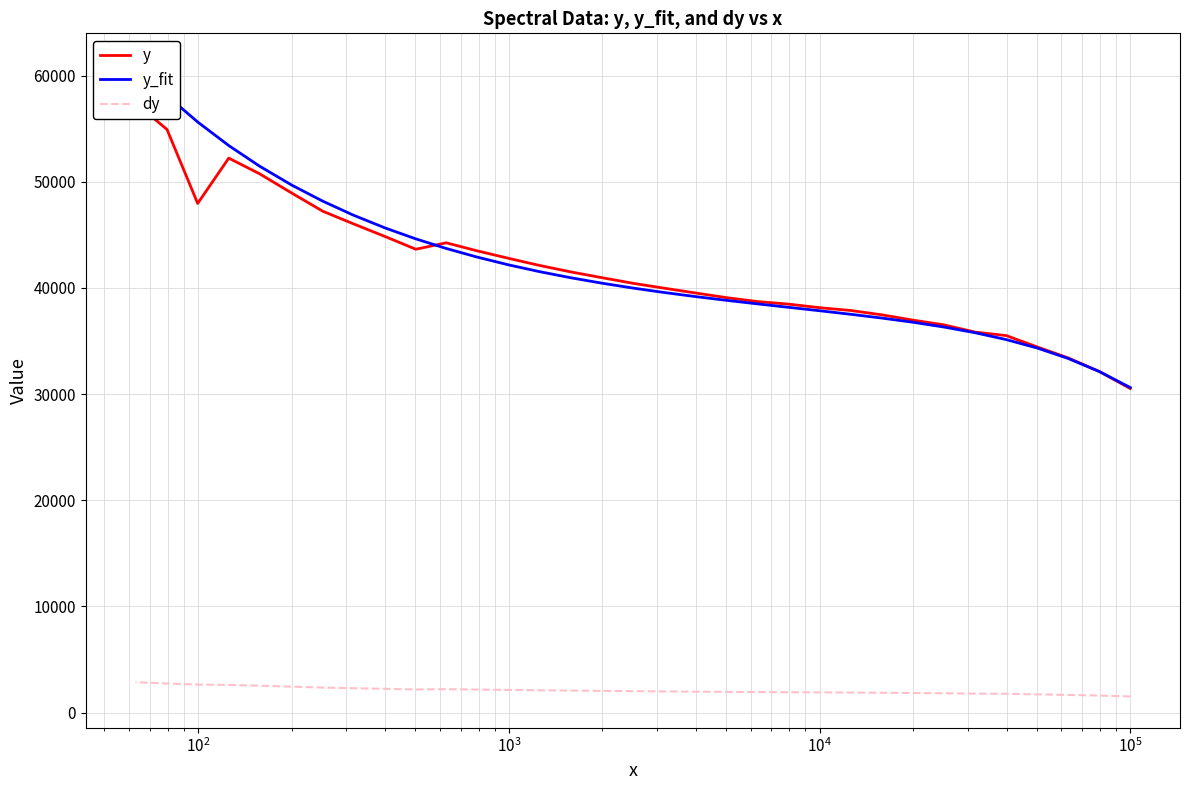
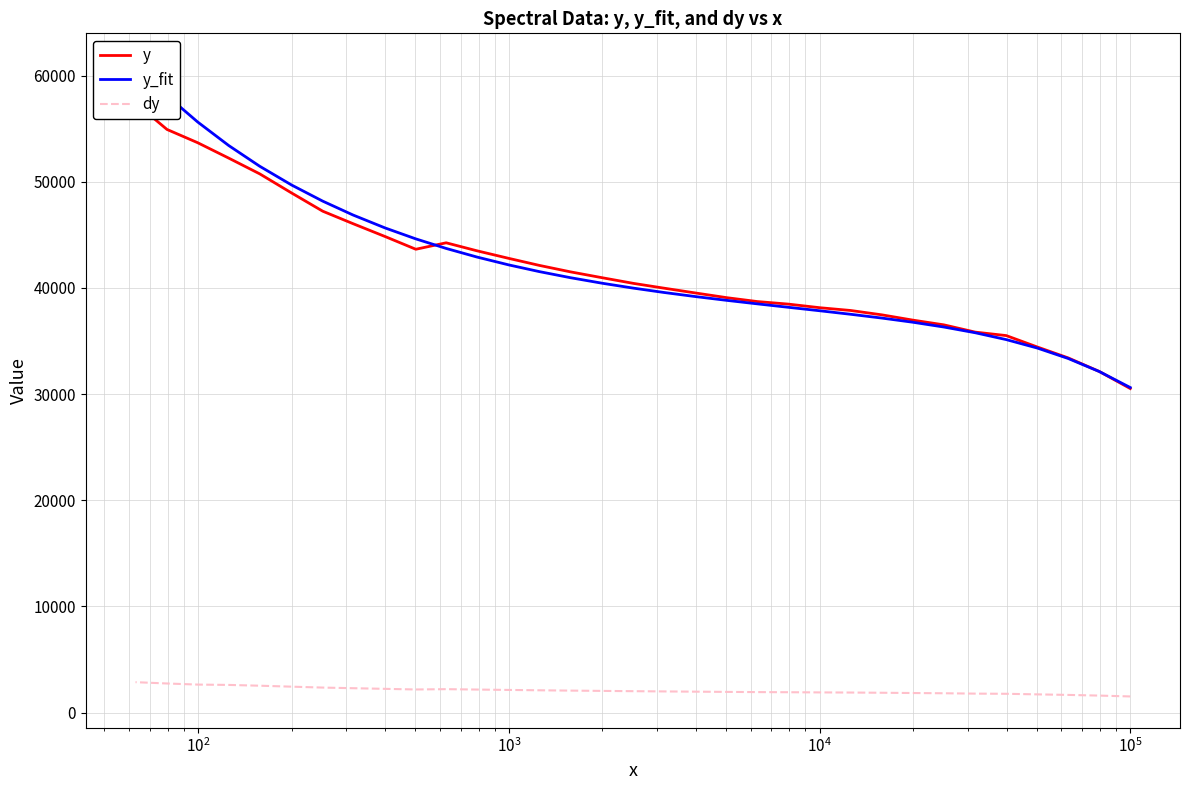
y, 10^2: 48000 -> 53700
